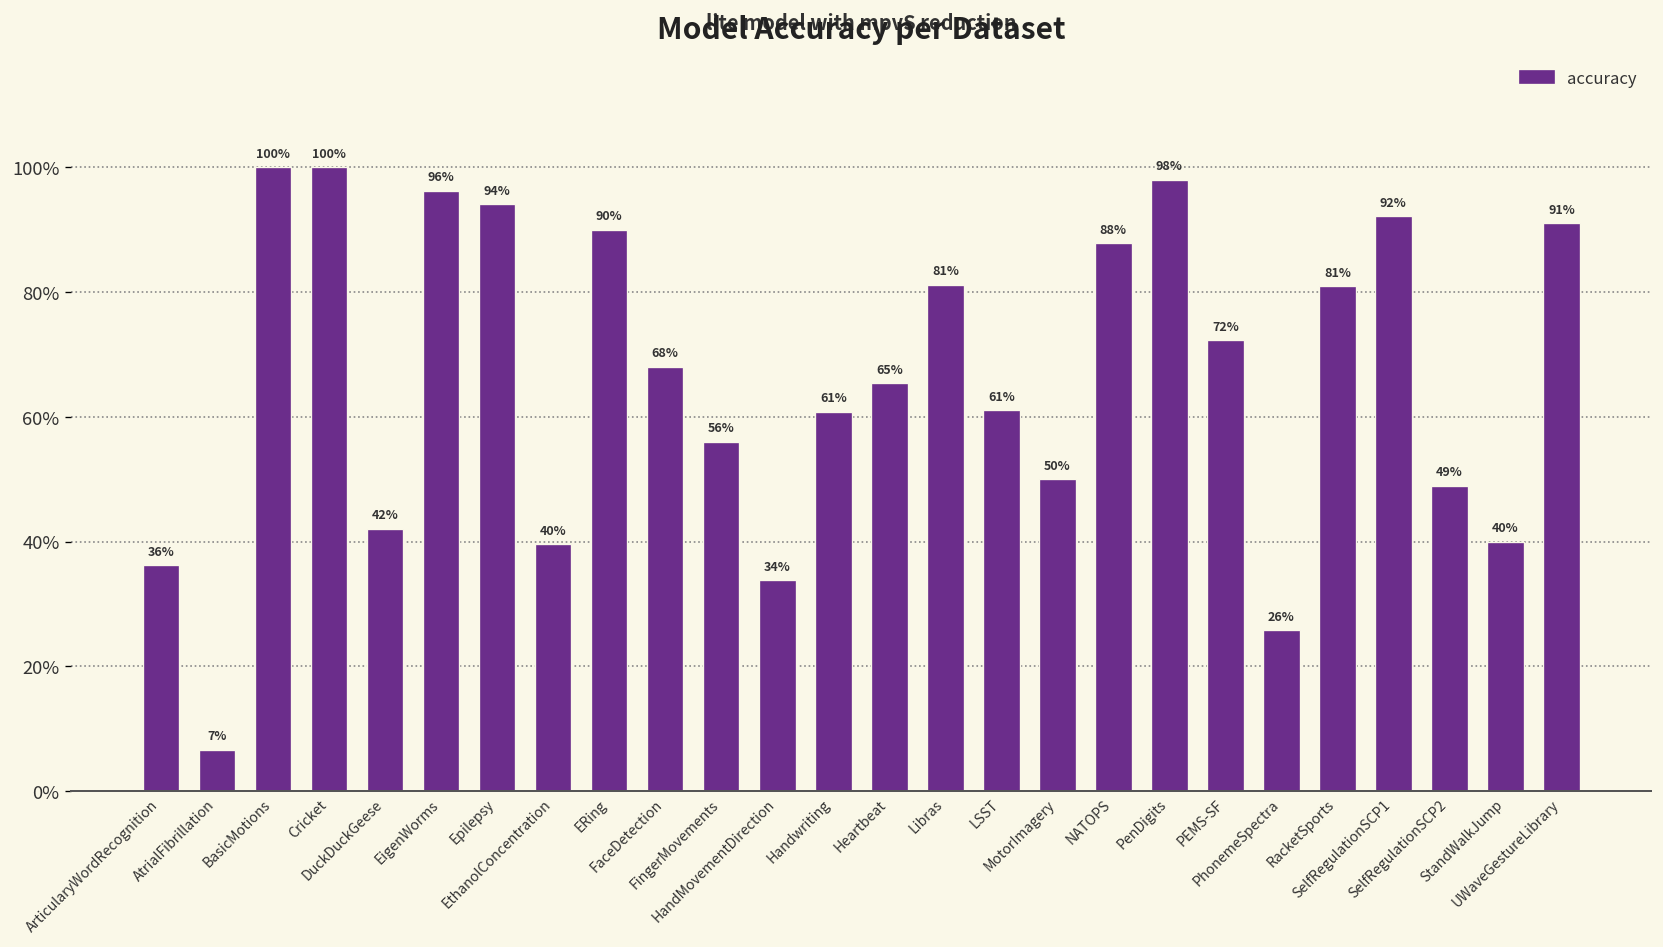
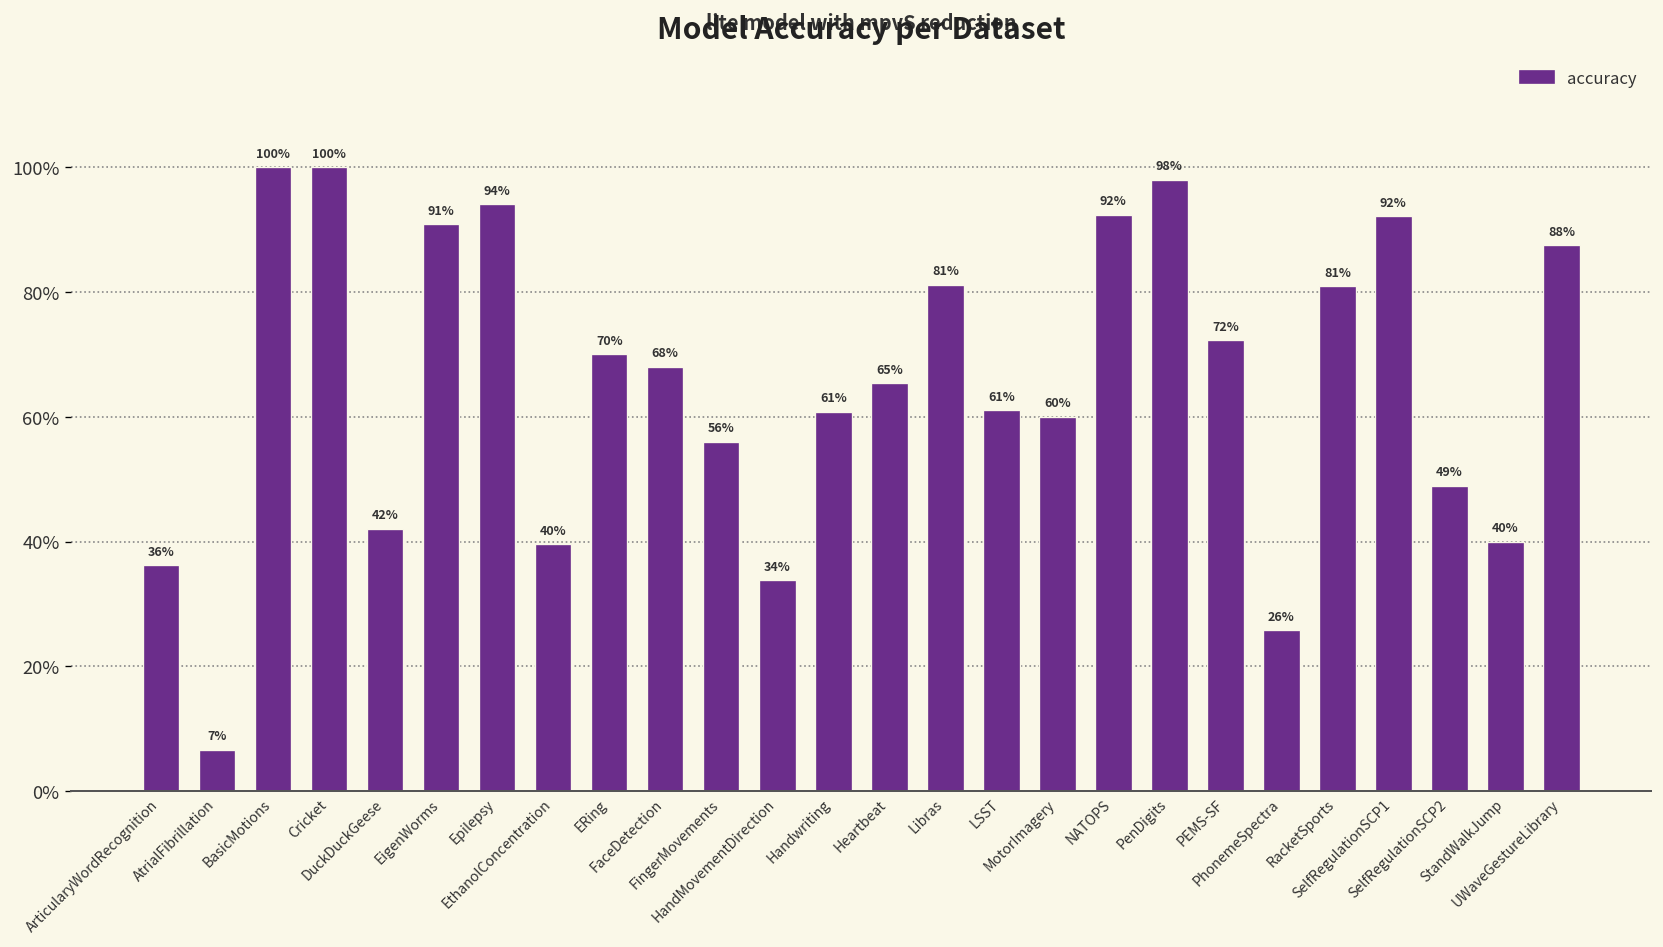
EigenWorms: 96% -> 91%
ERing: 90% -> 70%
MotorImagery: 50% -> 60%
NATOPS: 88% -> 92%
UWaveGestureLibrary: 91% -> 88%
